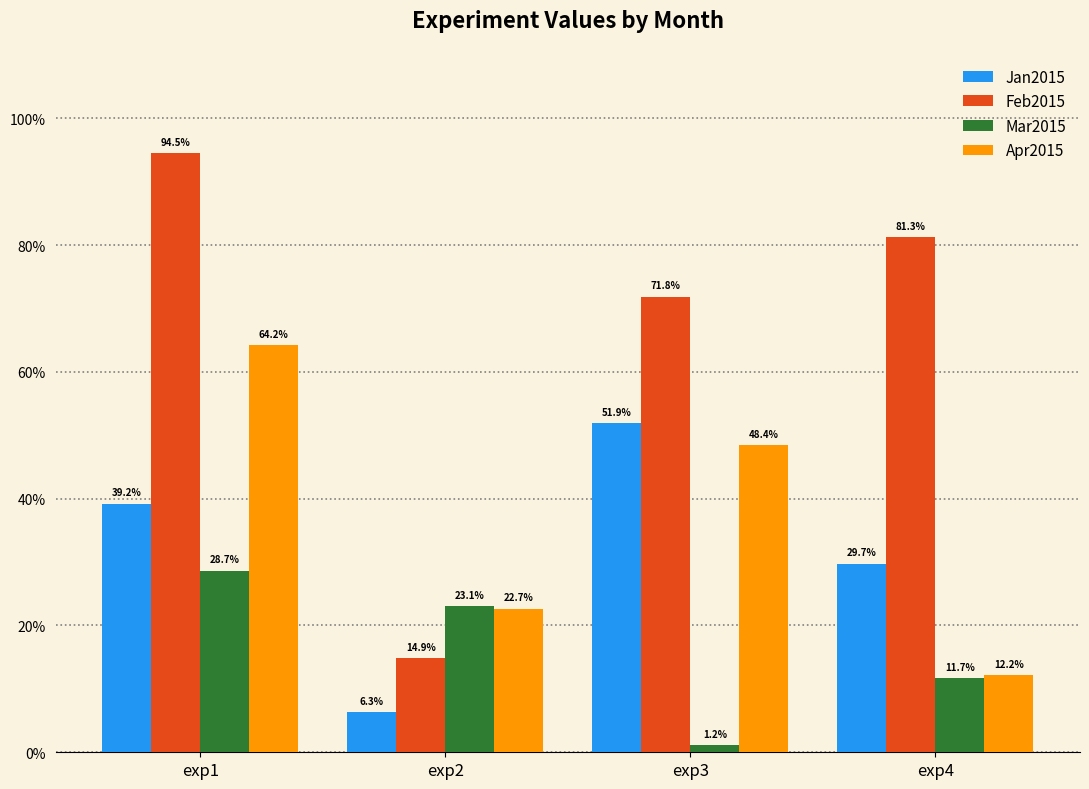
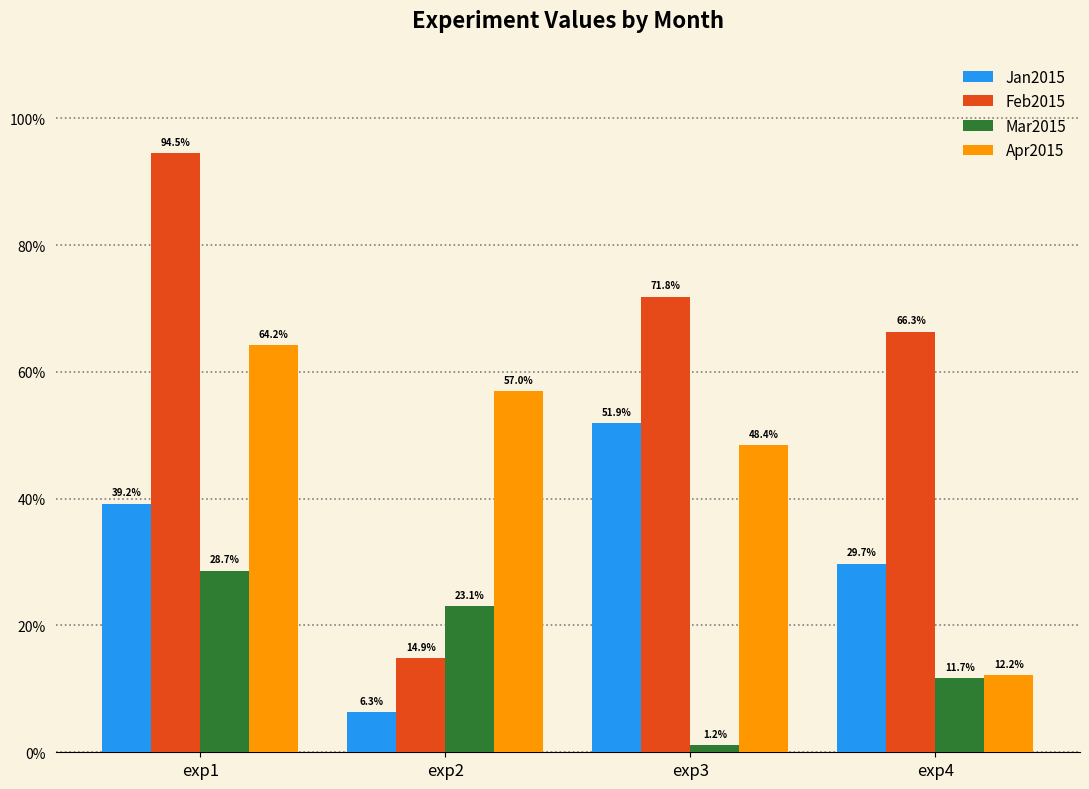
Apr2015, exp2: 22.7% -> 57.0%
Feb2015, exp4: 81.3% -> 66.3%
